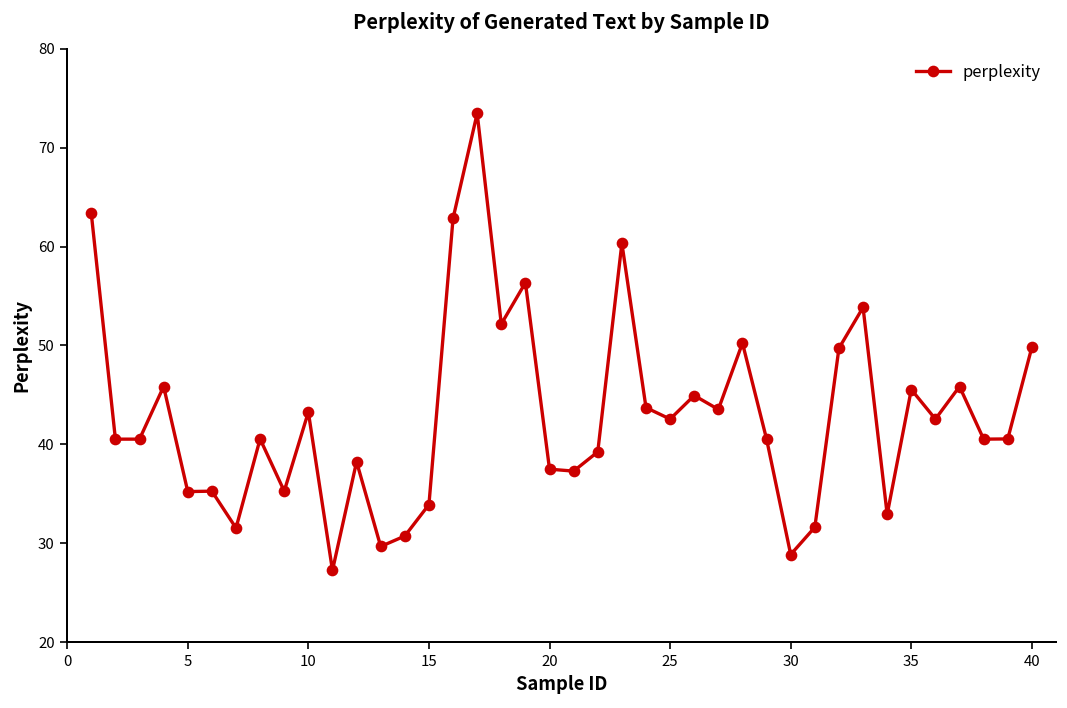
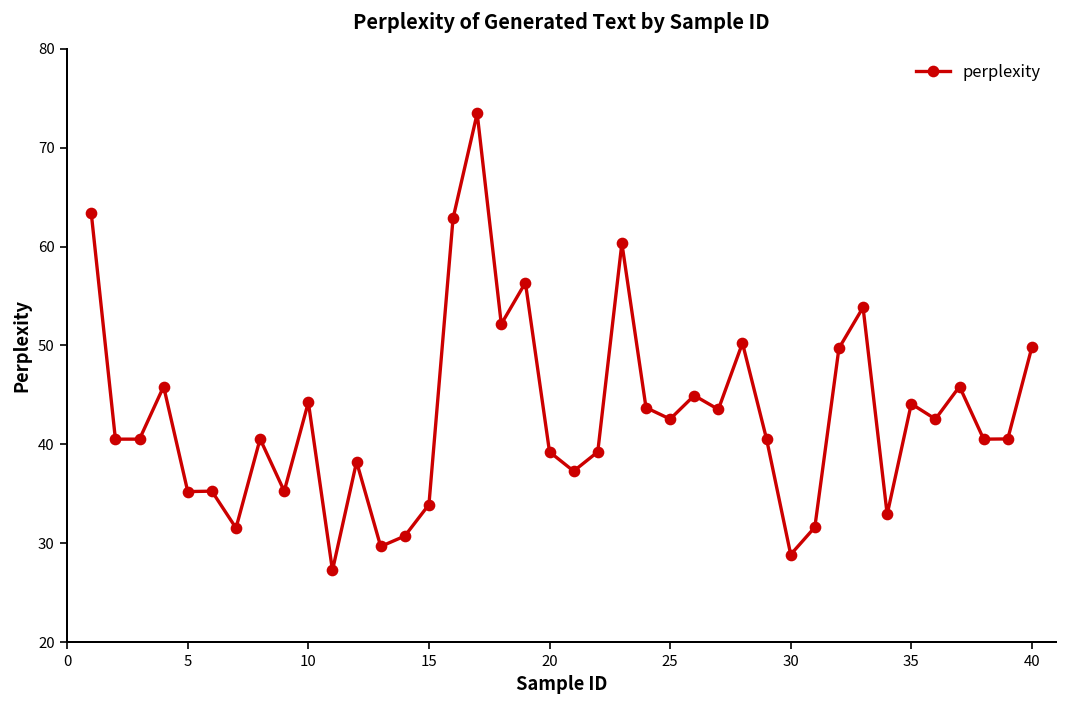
10: 43 -> 44
20: 37 -> 39
35: 46 -> 44
